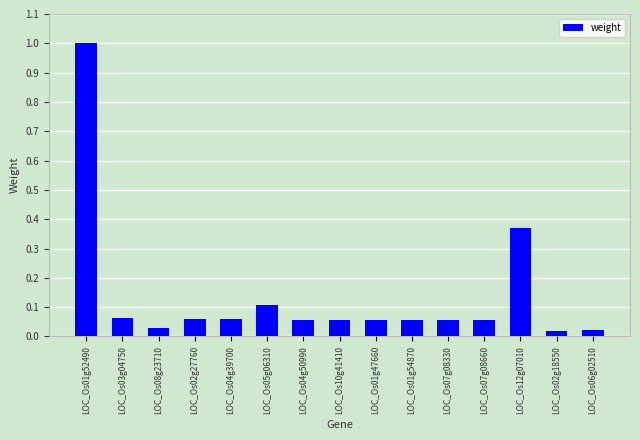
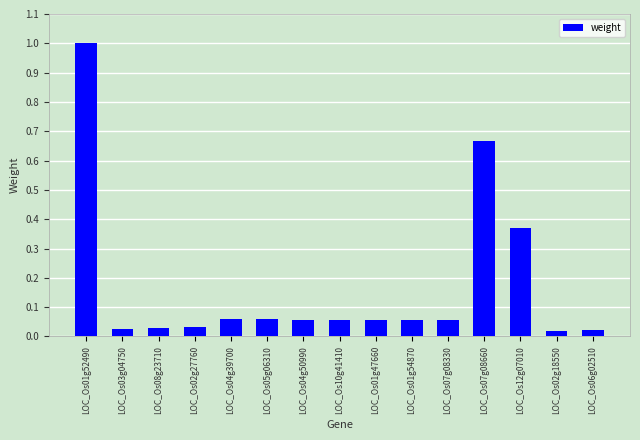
LOC_Os03g04750: 0.06 -> 0.03
LOC_Os02g27760: 0.06 -> 0.03
LOC_Os05g06310: 0.11 -> 0.06
LOC_Os07g08660: 0.06 -> 0.67
